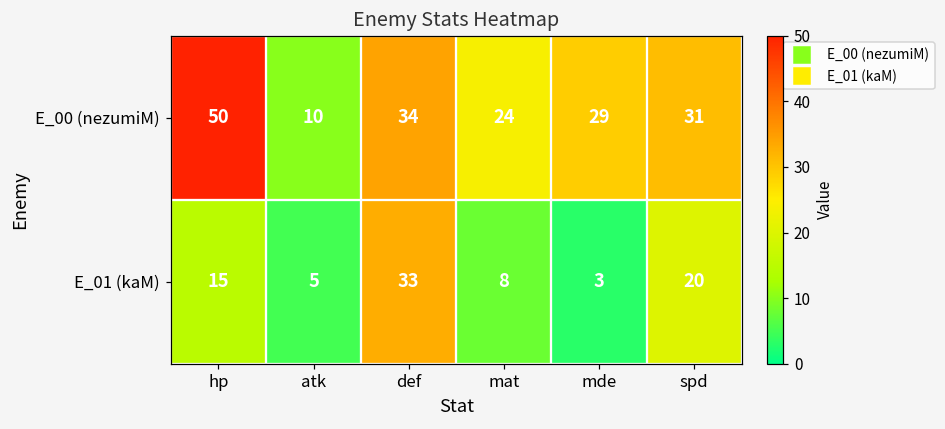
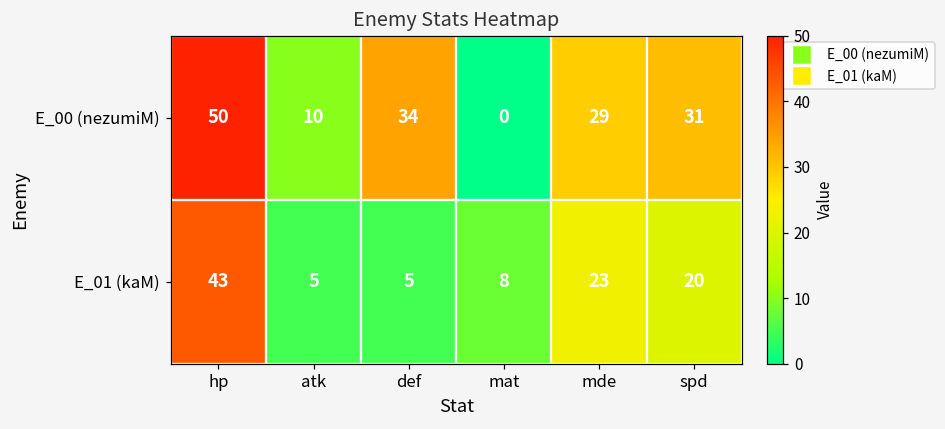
E_00 (nezumiM), mat: 24 -> 0
E_01 (kaM), hp: 15 -> 43
E_01 (kaM), def: 33 -> 5
E_01 (kaM), mde: 3 -> 23
